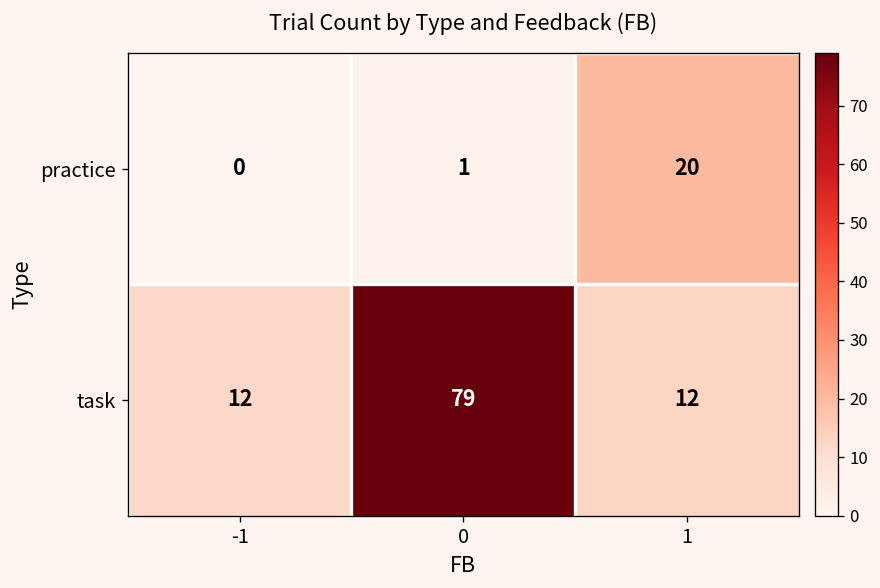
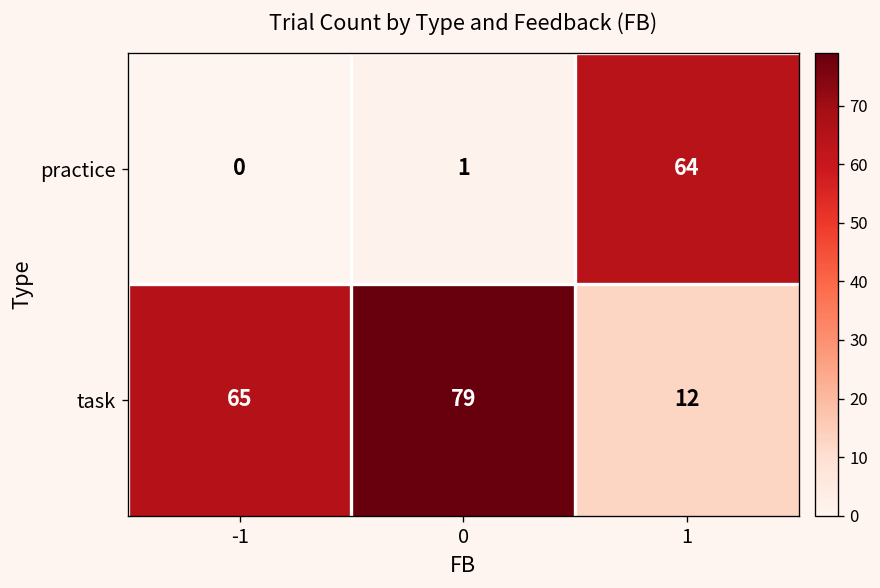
practice, 1: 20 -> 64
task, -1: 12 -> 65
